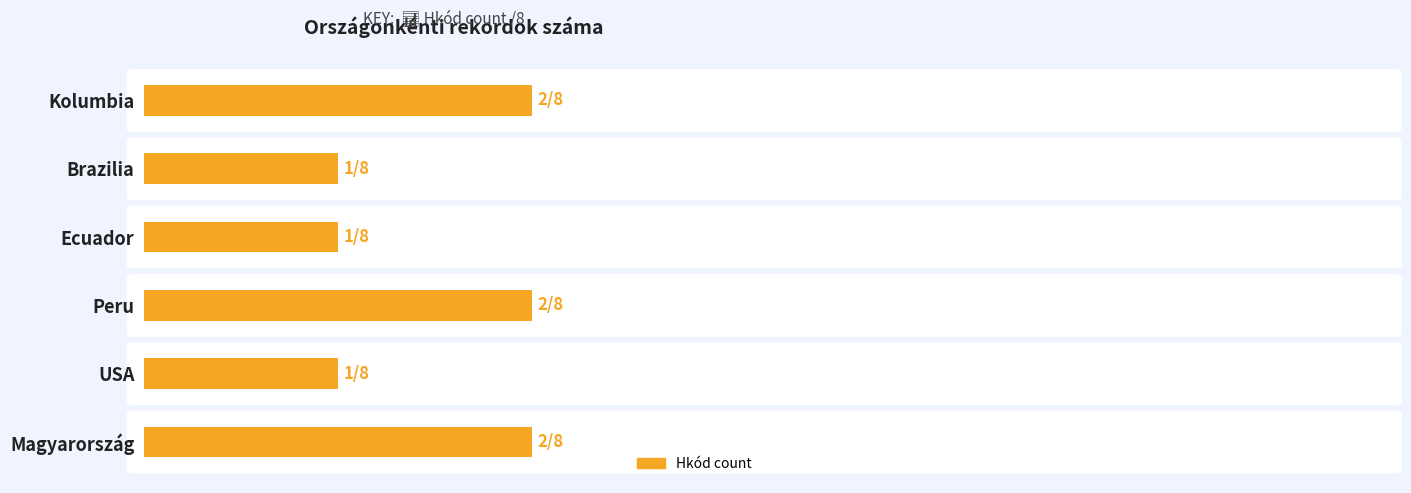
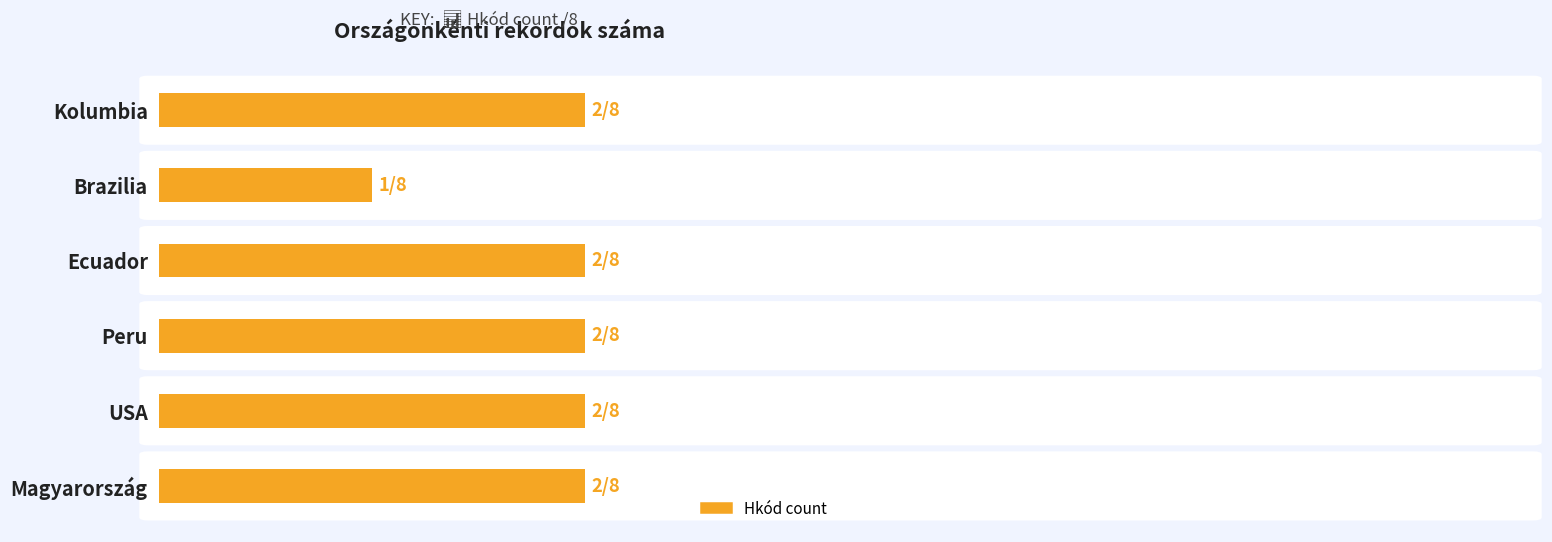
Ecuador: 1 -> 2
USA: 1 -> 2
